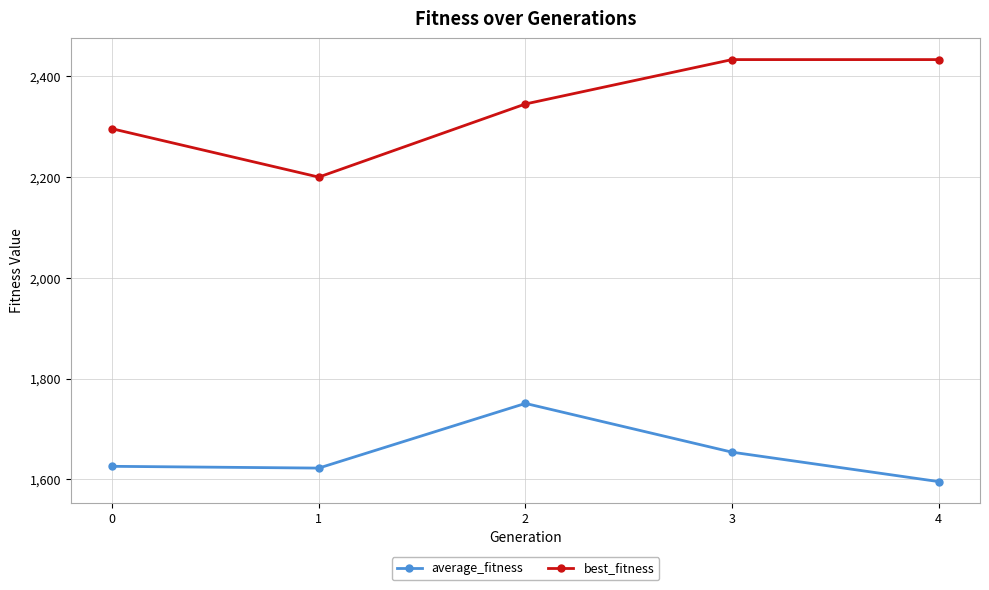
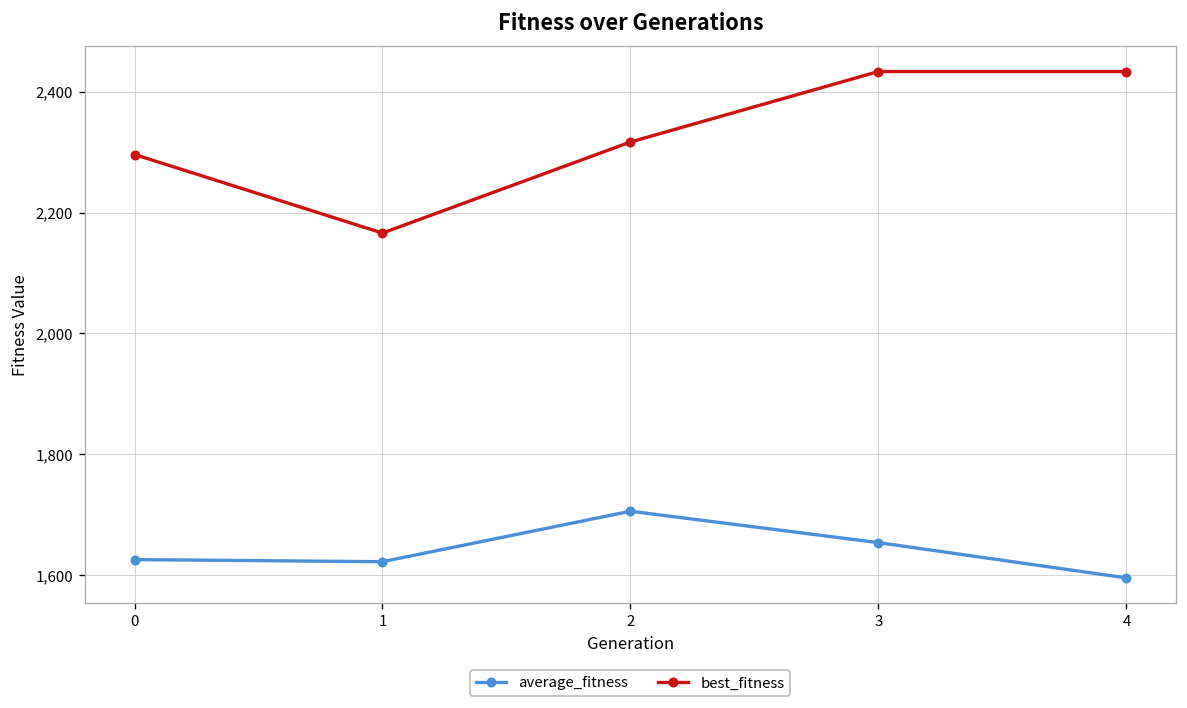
best_fitness, 1: 2,200 -> 2,170
average_fitness, 2: 1,750 -> 1,710
best_fitness, 2: 2,350 -> 2,320
